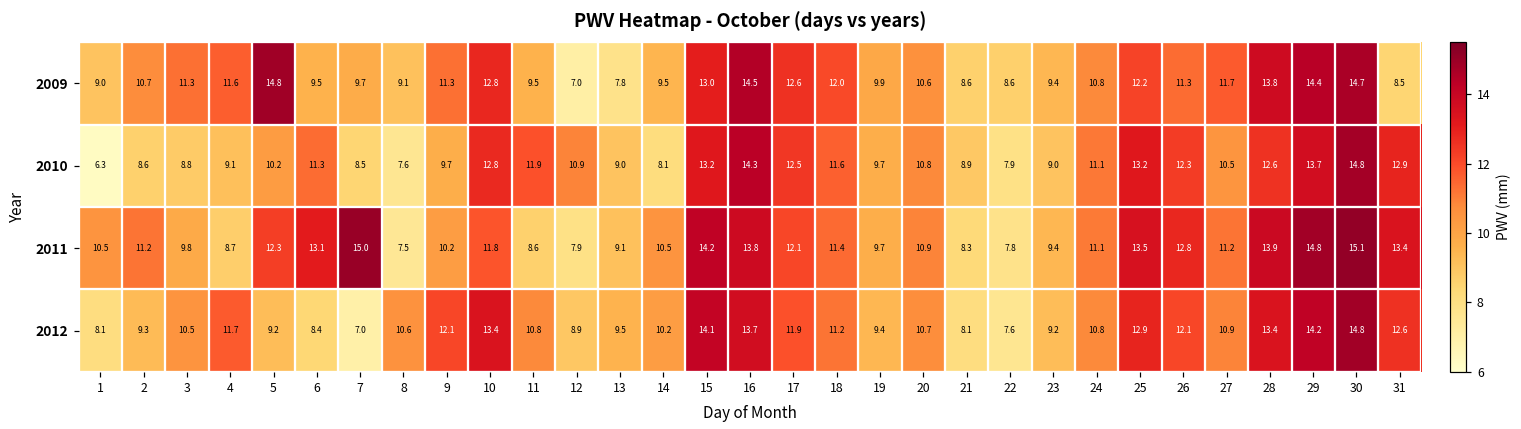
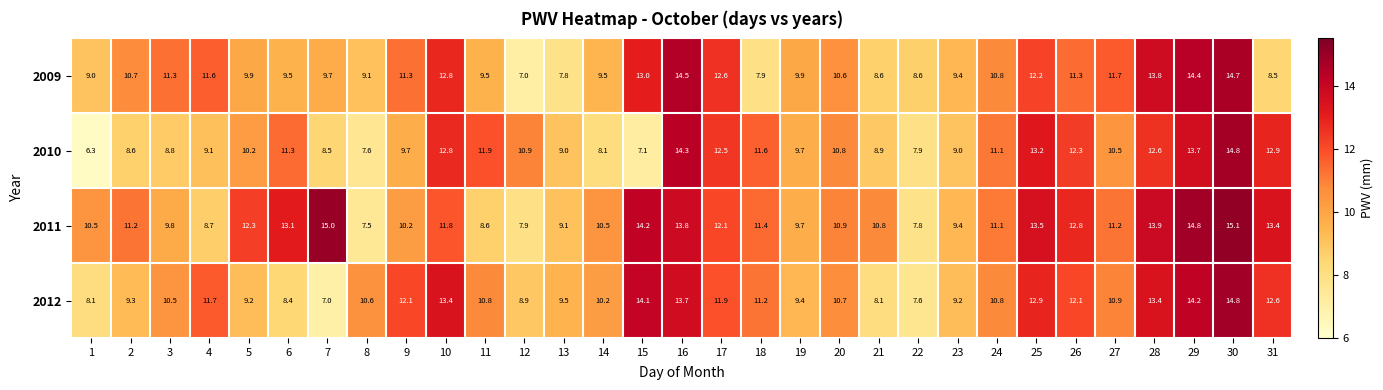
2009, 5: 14.8 -> 9.9
2009, 18: 12.0 -> 7.9
2010, 15: 13.2 -> 7.1
2011, 21: 8.3 -> 10.8
